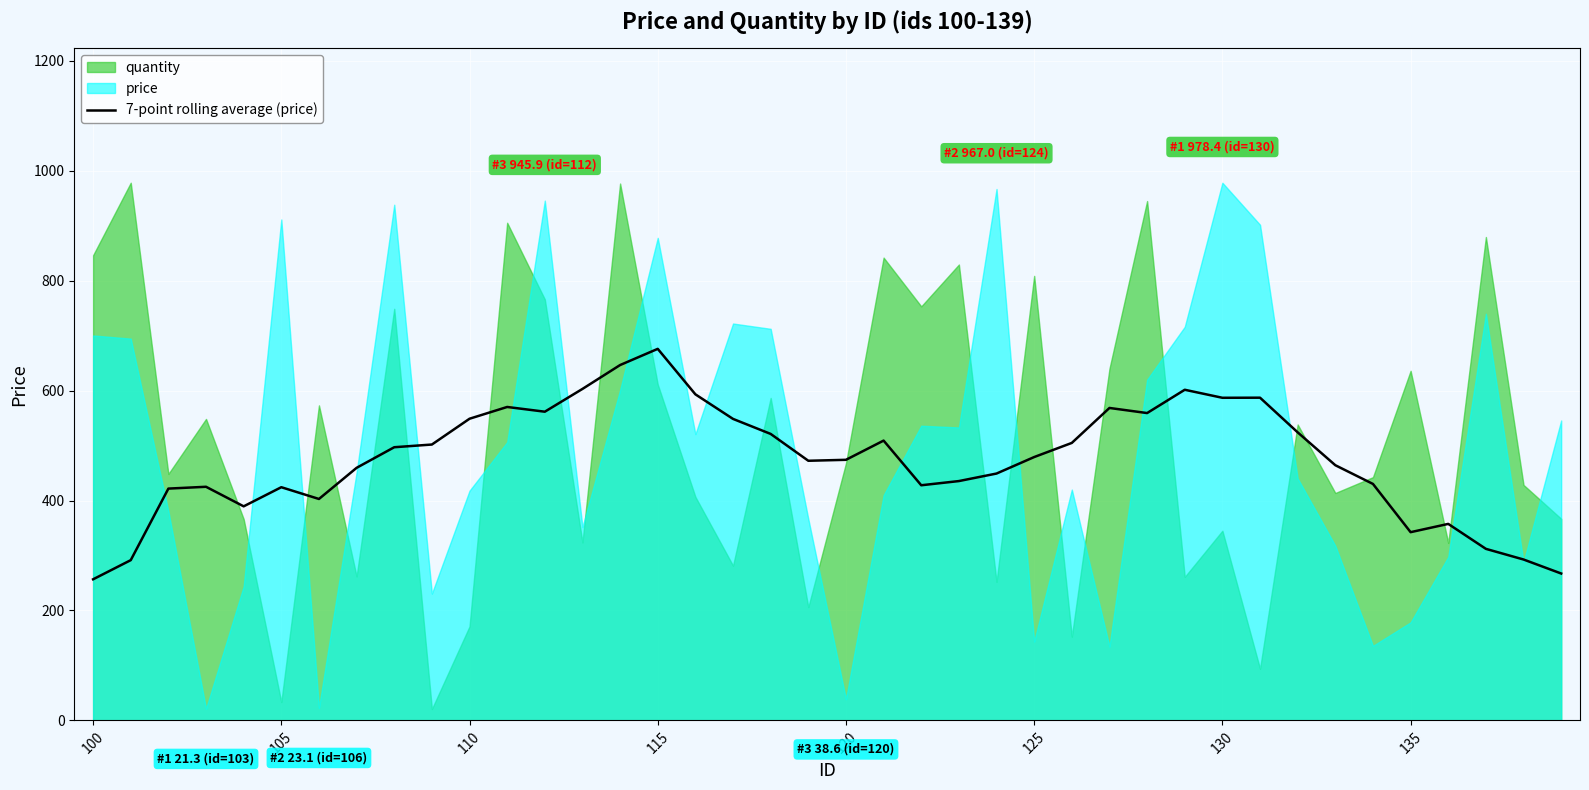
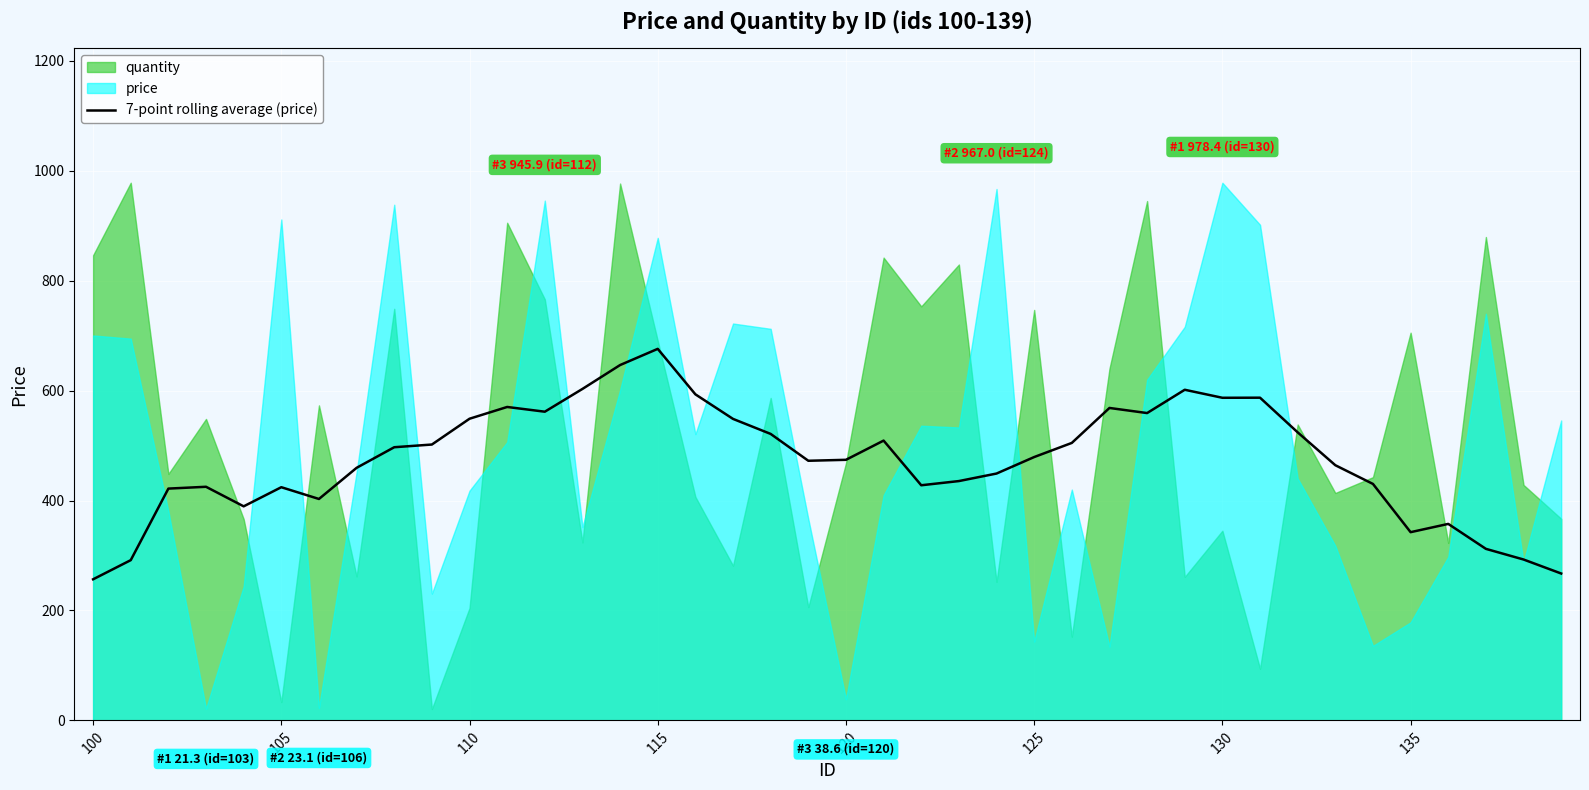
quantity, 110: 170 -> 200
quantity, 115: 610 -> 690
quantity, 125: 810 -> 750
quantity, 135: 640 -> 710
